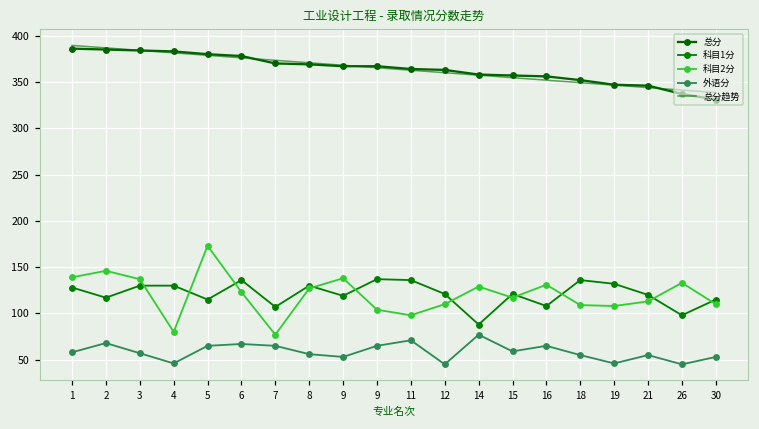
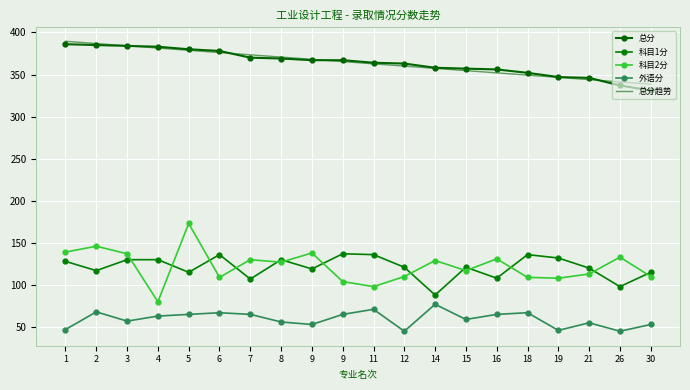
外语分, 1: 60 -> 50
外语分, 4: 50 -> 60
科目2分, 6: 120 -> 110
科目2分, 7: 80 -> 130
外语分, 18: 60 -> 70
